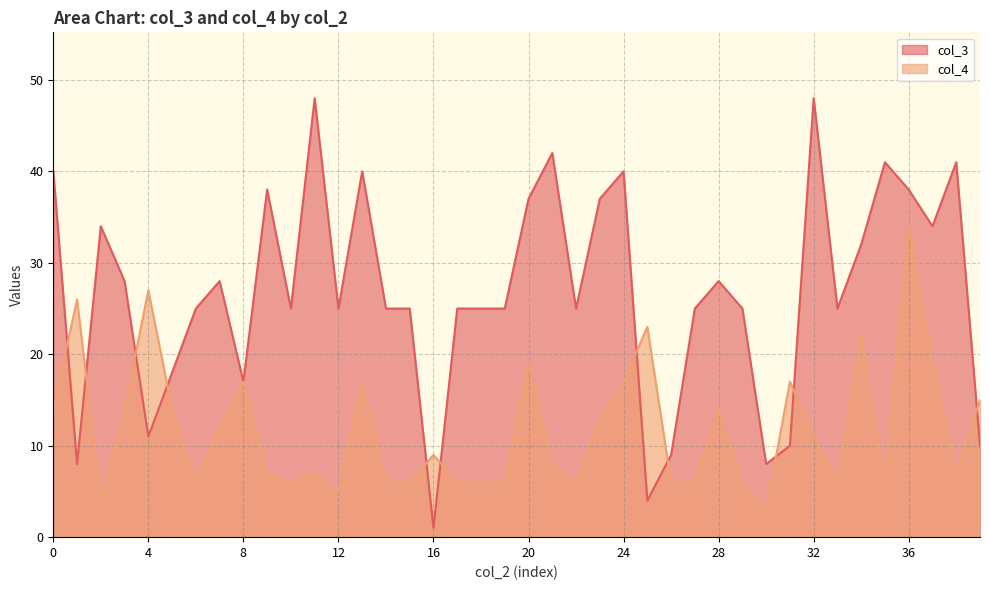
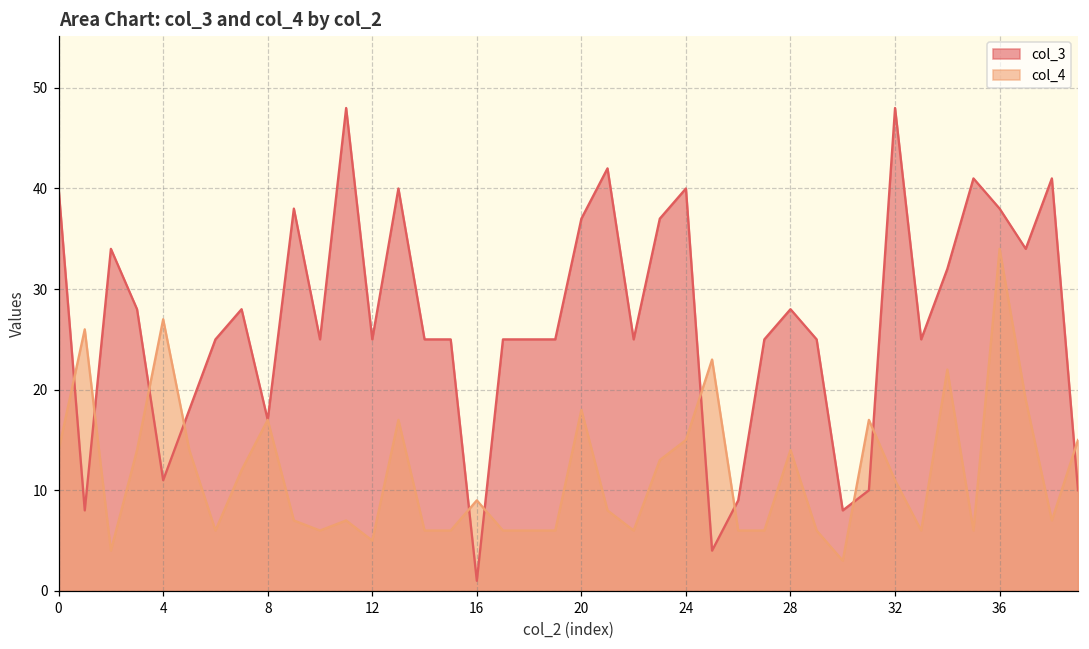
col_4, 20: 19 -> 18
col_4, 24: 17 -> 15
